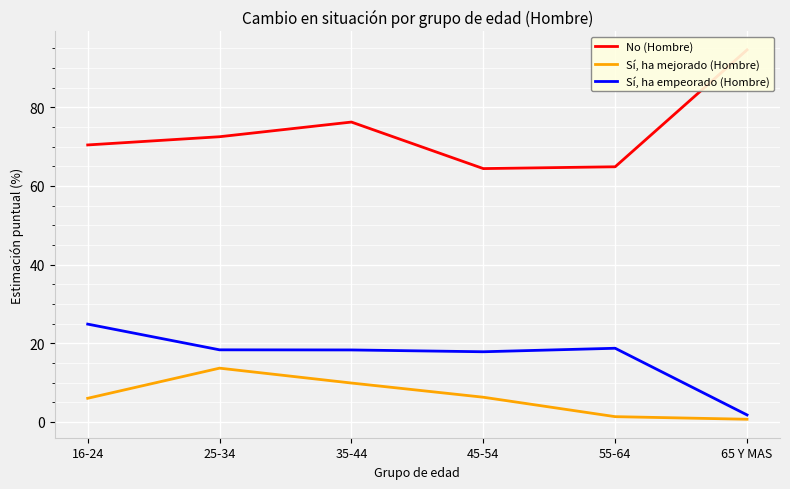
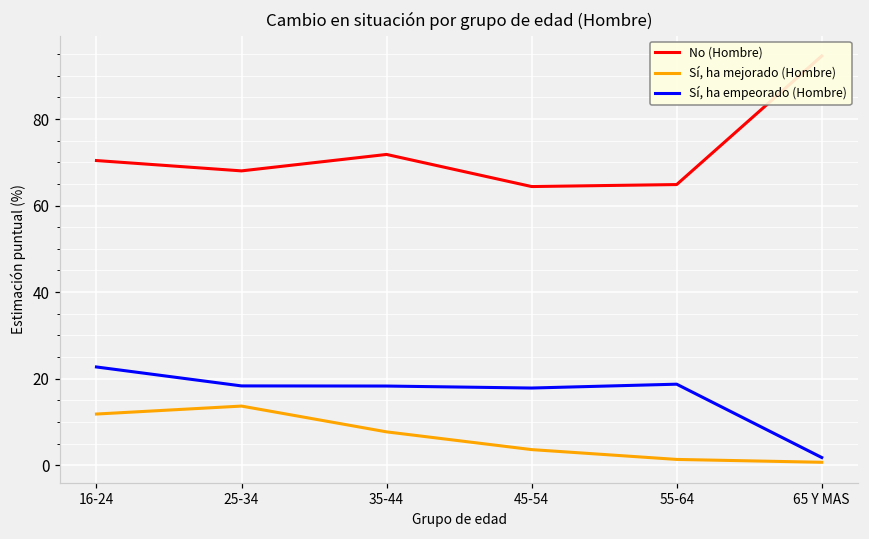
Sí, ha mejorado (Hombre), 16-24: 6 -> 12
Sí, ha empeorado (Hombre), 16-24: 25 -> 23
No (Hombre), 25-34: 73 -> 68
No (Hombre), 35-44: 76 -> 72
Sí, ha mejorado (Hombre), 35-44: 10 -> 8
Sí, ha mejorado (Hombre), 45-54: 6 -> 4
